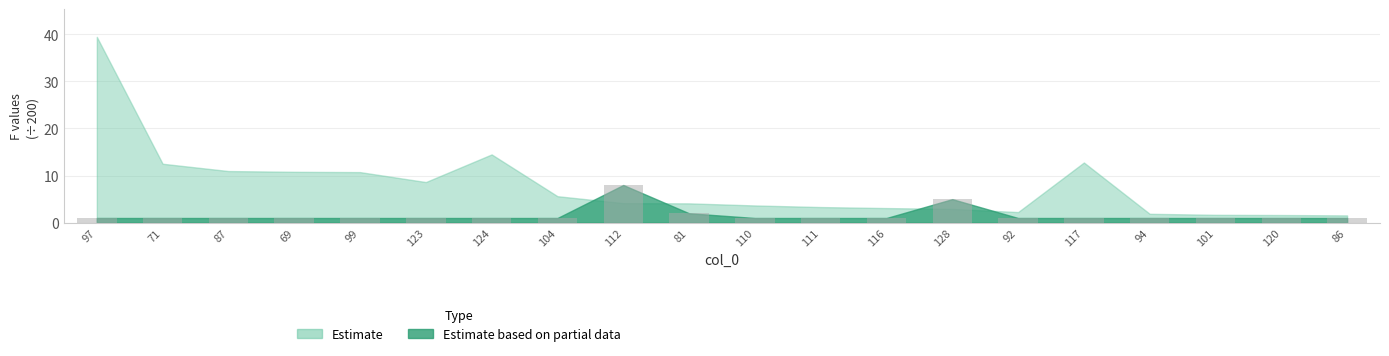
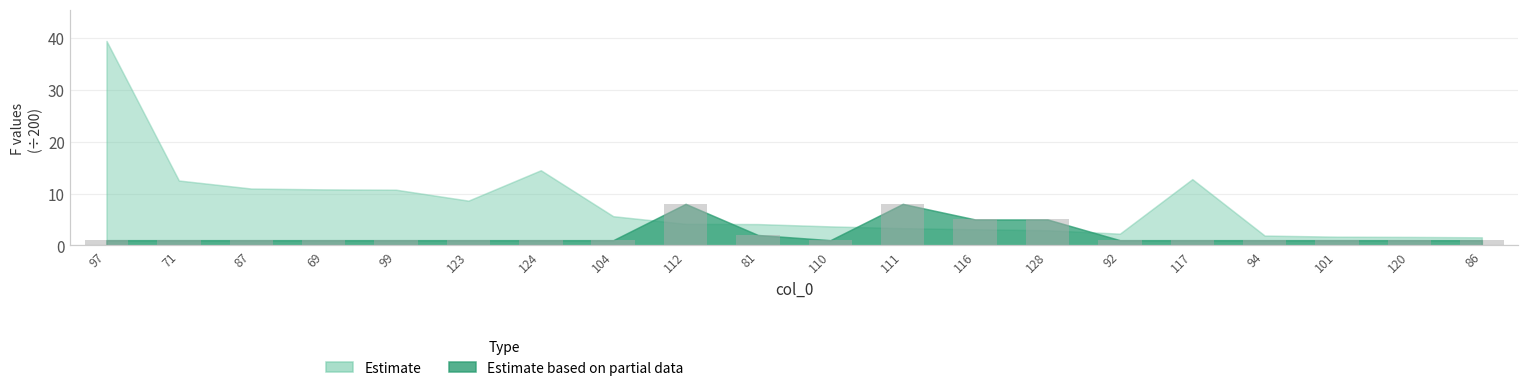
Estimate based on partial data, 111: 1 -> 8
Estimate based on partial data, 116: 1 -> 5
